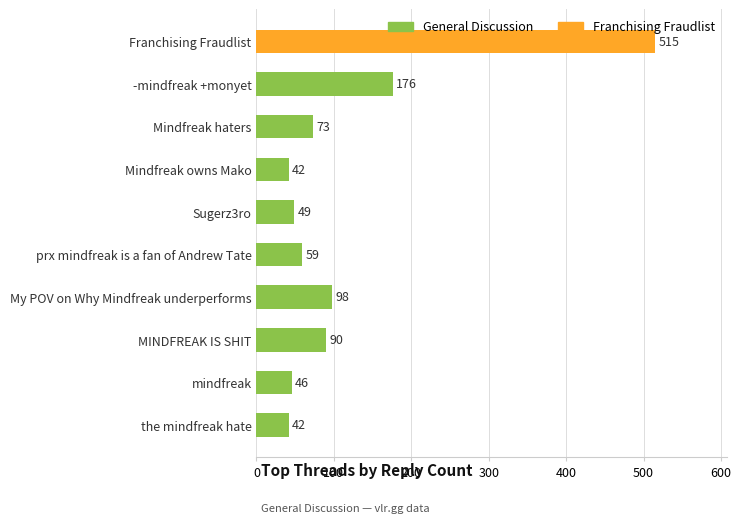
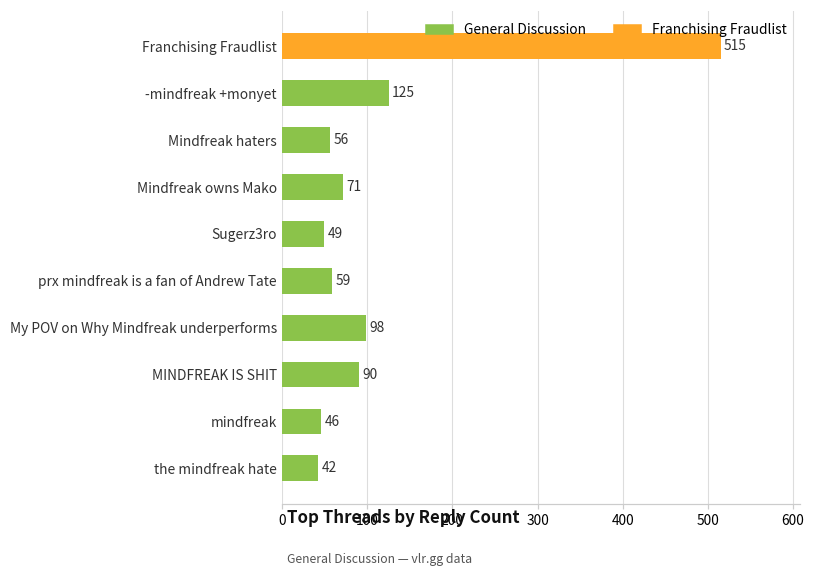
-mindfreak +monyet: 176 -> 125
Mindfreak haters: 73 -> 56
Mindfreak owns Mako: 42 -> 71
